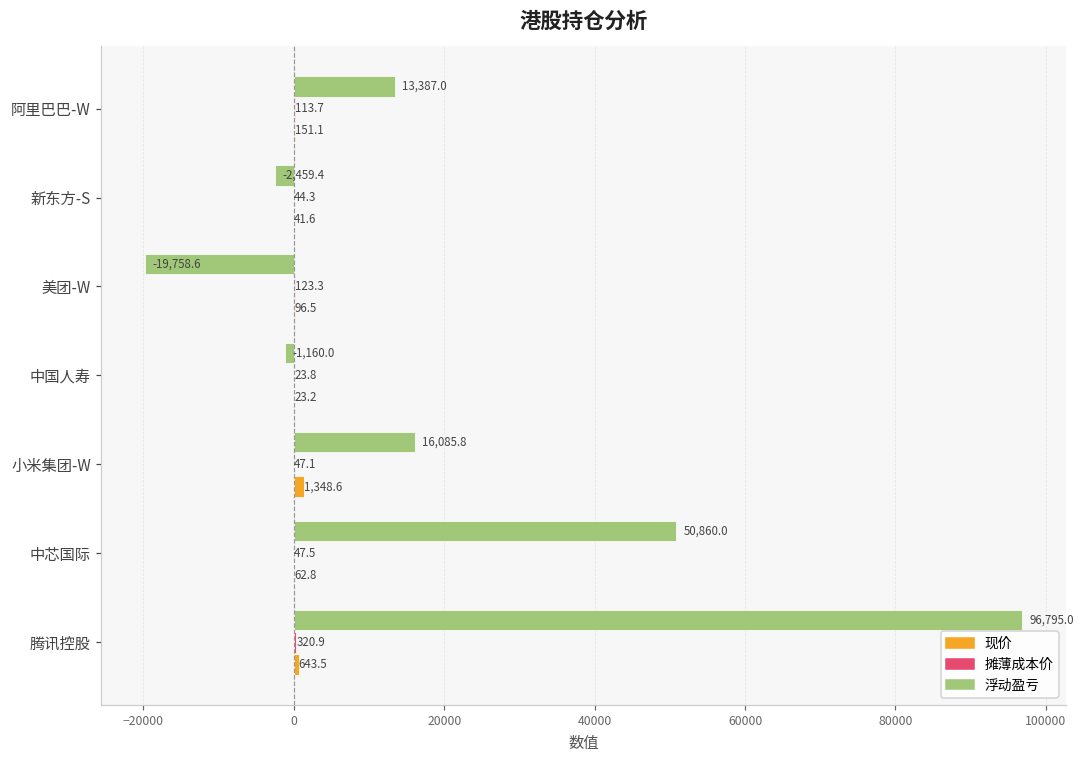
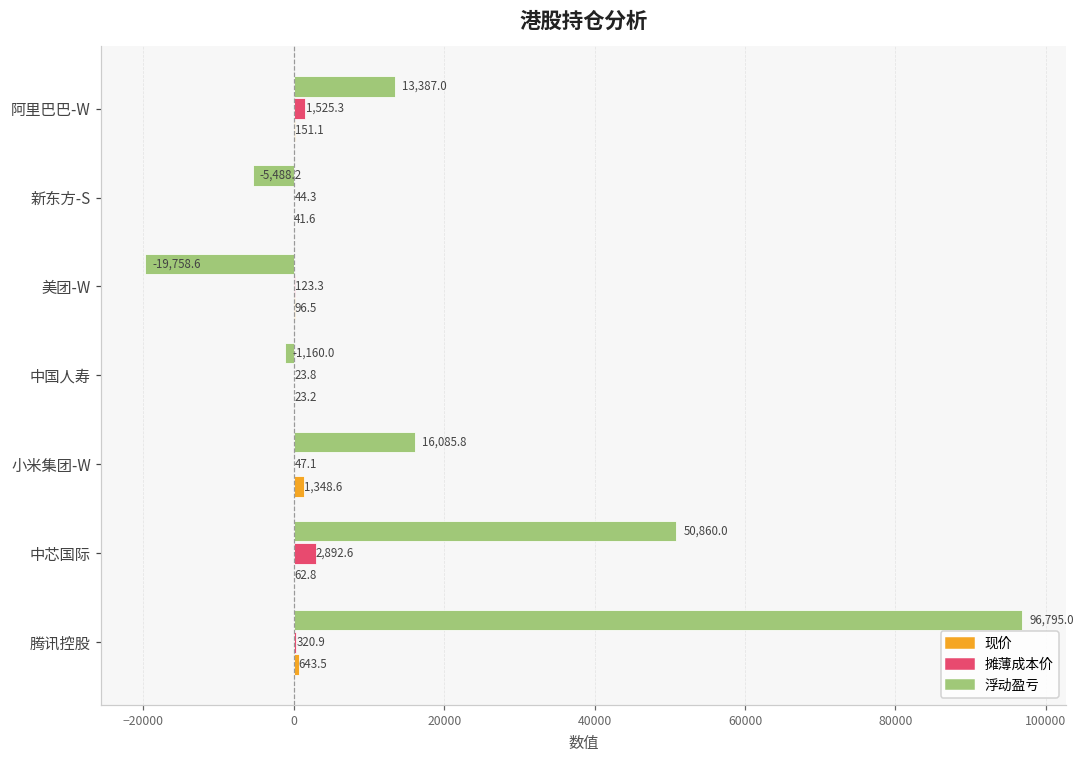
摊薄成本价, 阿里巴巴-W: 113.7 -> 1,525.3
浮动盈亏, 新东方-S: -2,459.4 -> -5,488.2
摊薄成本价, 中芯国际: 47.5 -> 2,892.6
